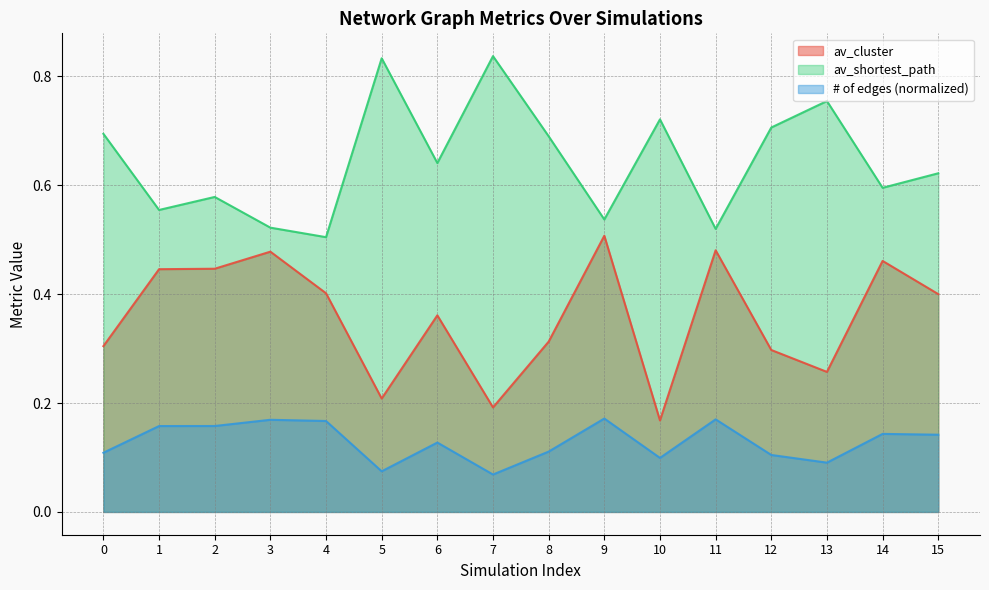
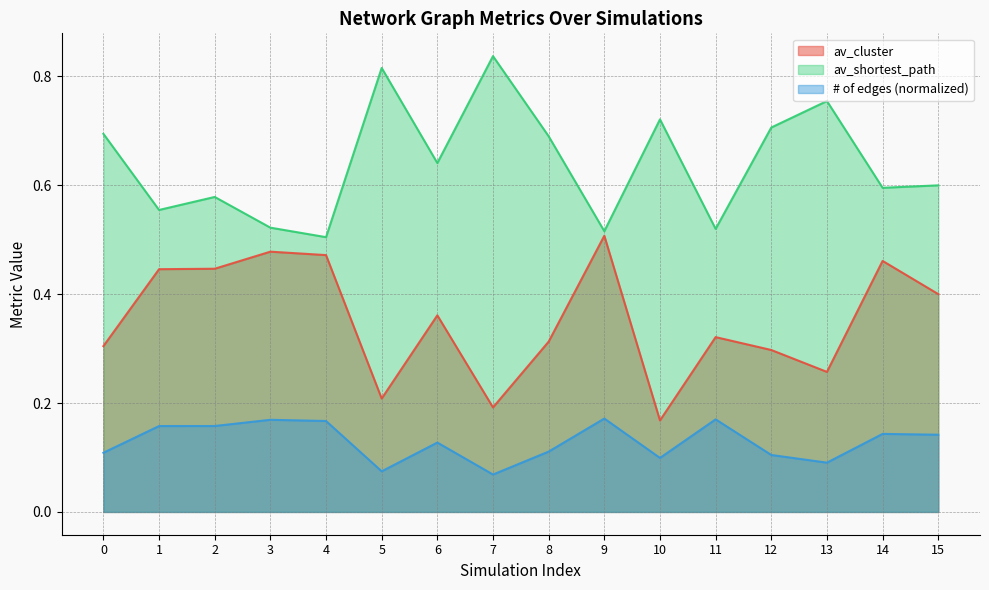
av_cluster, 4: 0.40 -> 0.47
av_shortest_path, 5: 0.83 -> 0.82
av_shortest_path, 9: 0.54 -> 0.52
av_cluster, 11: 0.48 -> 0.32
av_shortest_path, 15: 0.62 -> 0.60
